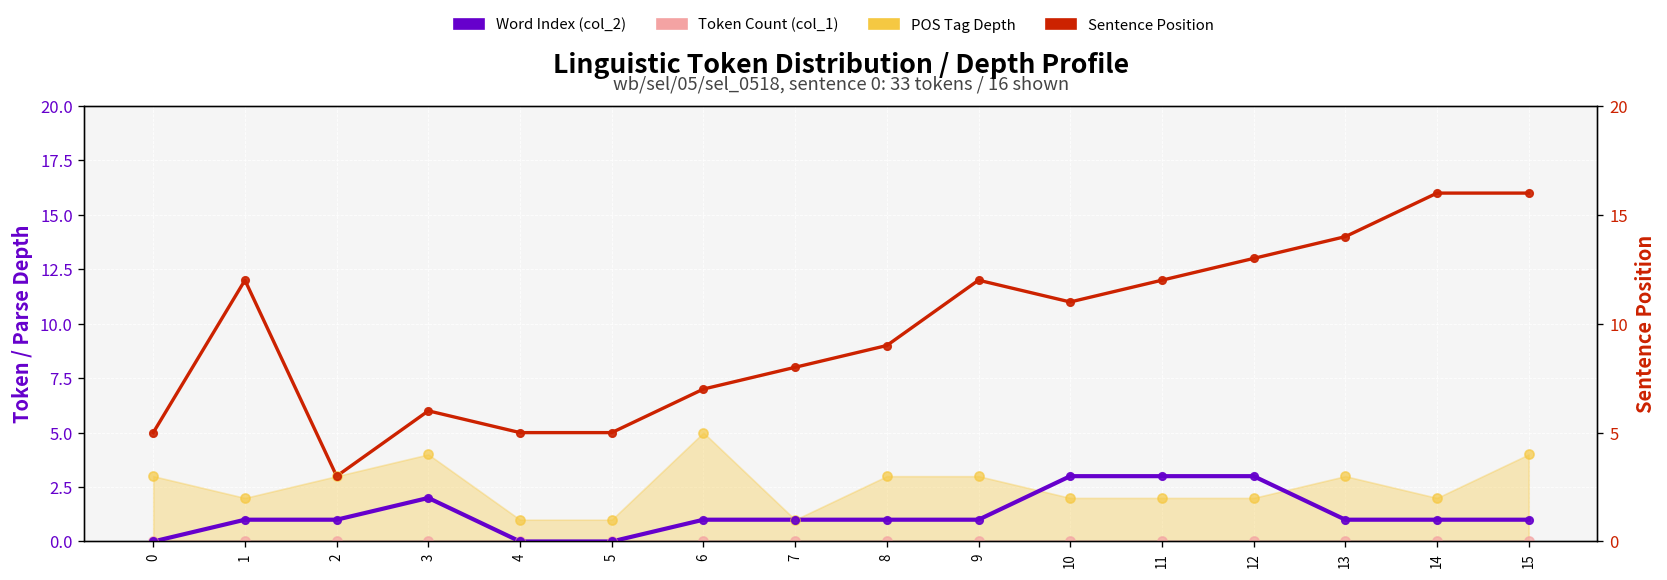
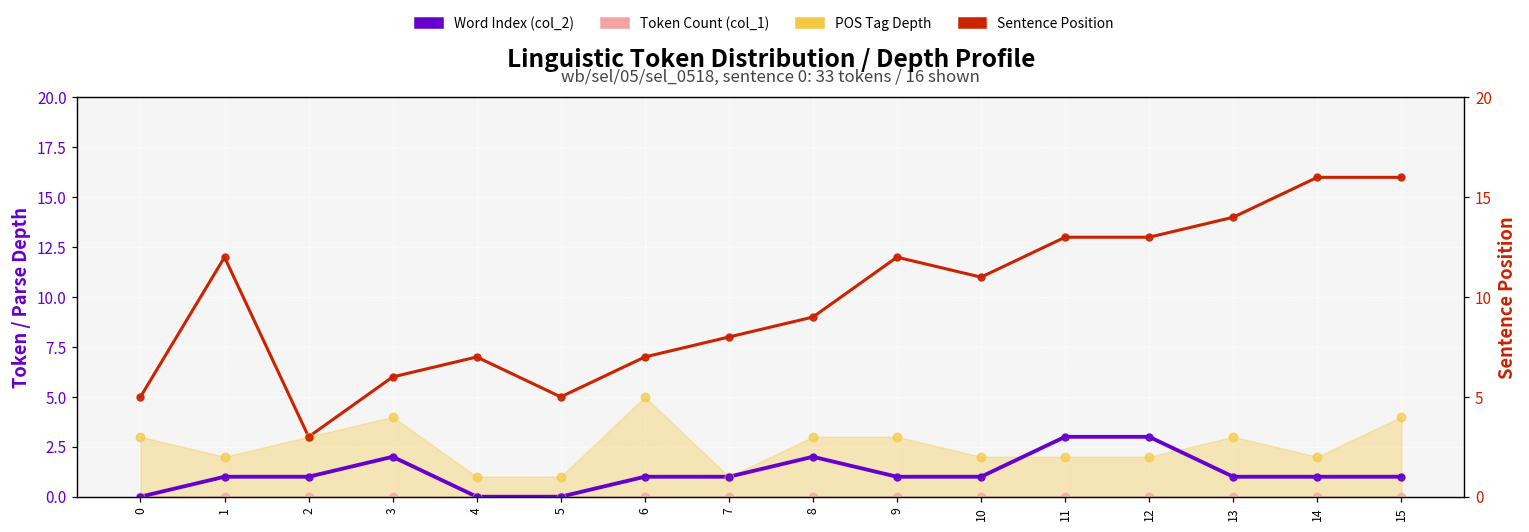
Sentence Position, 4: 5 -> 7
Word Index (col_2), 8: 1 -> 2
Word Index (col_2), 10: 3 -> 1
Sentence Position, 11: 12 -> 13
